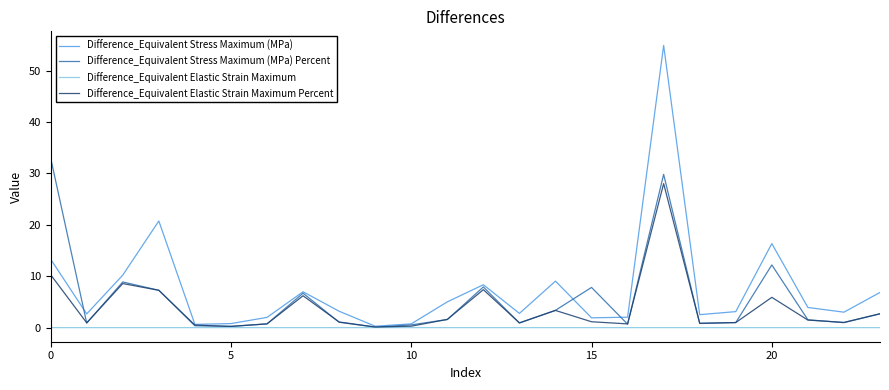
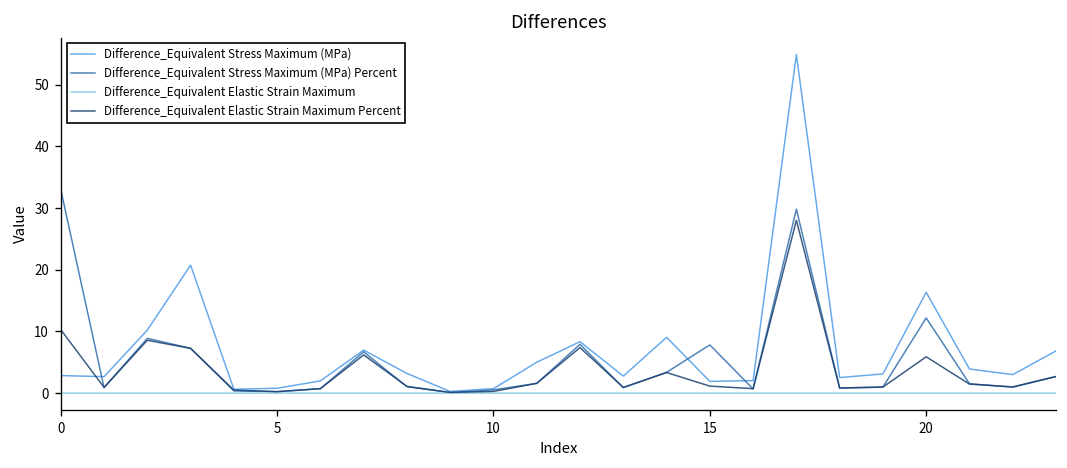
Difference_Equivalent Stress Maximum (MPa), 0: 13 -> 3
